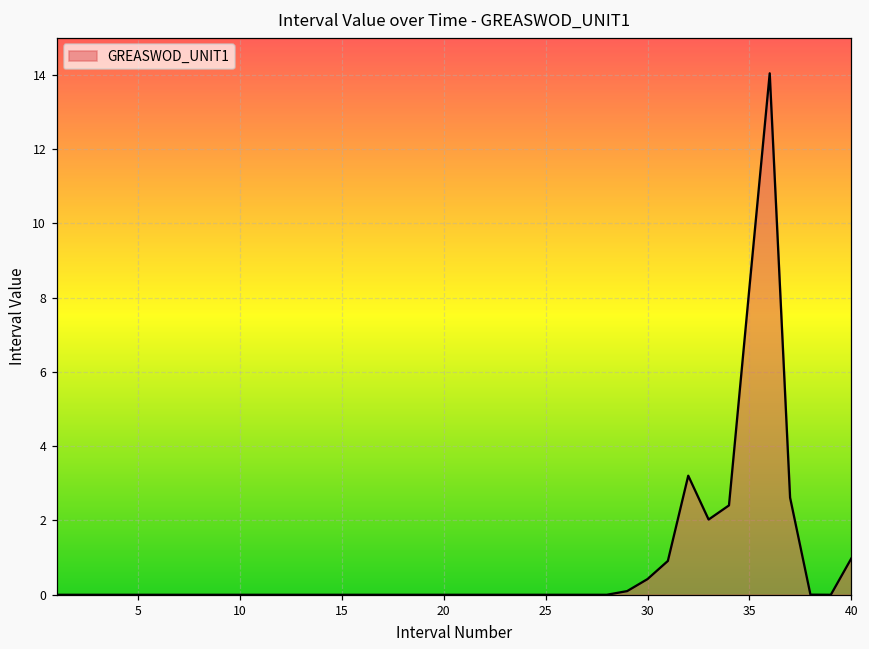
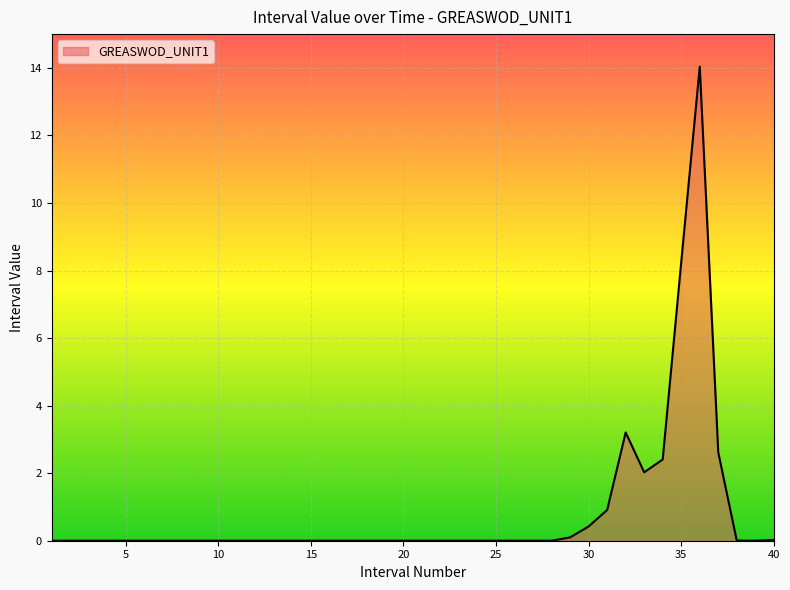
40: 1.0 -> 0.0
